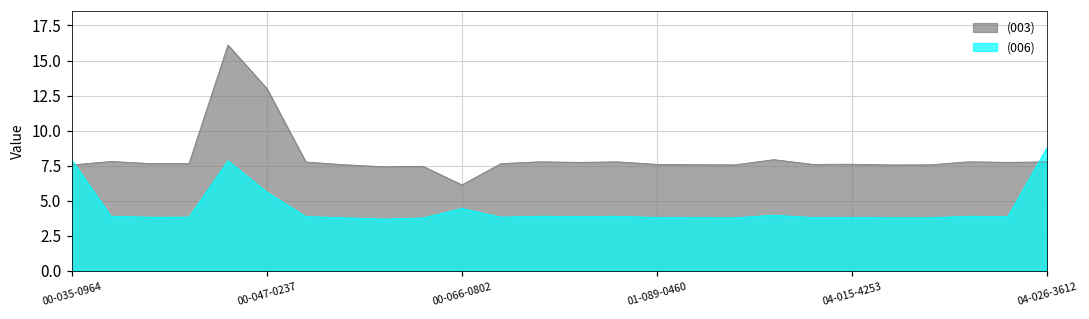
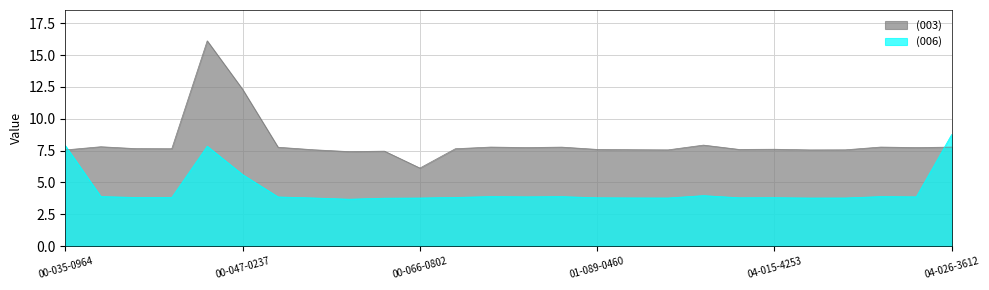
(003), 00-047-0237: 13.0 -> 12.3
(006), 00-066-0802: 4.4 -> 3.8
